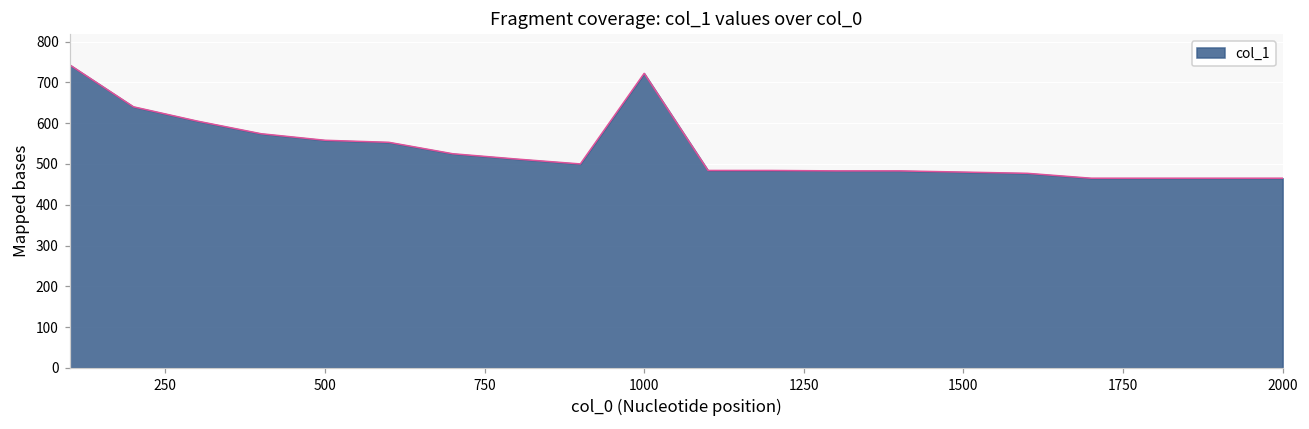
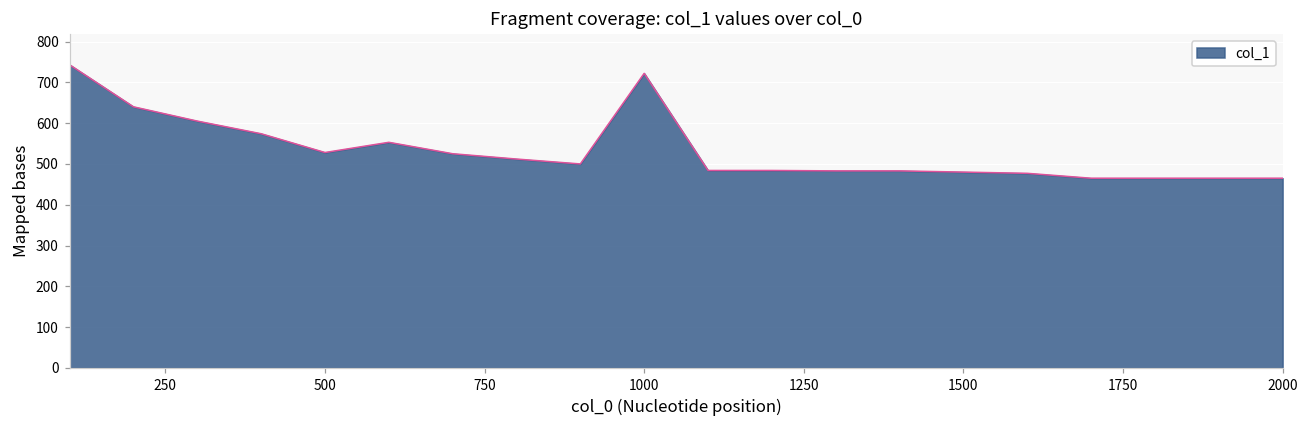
500: 560 -> 530
